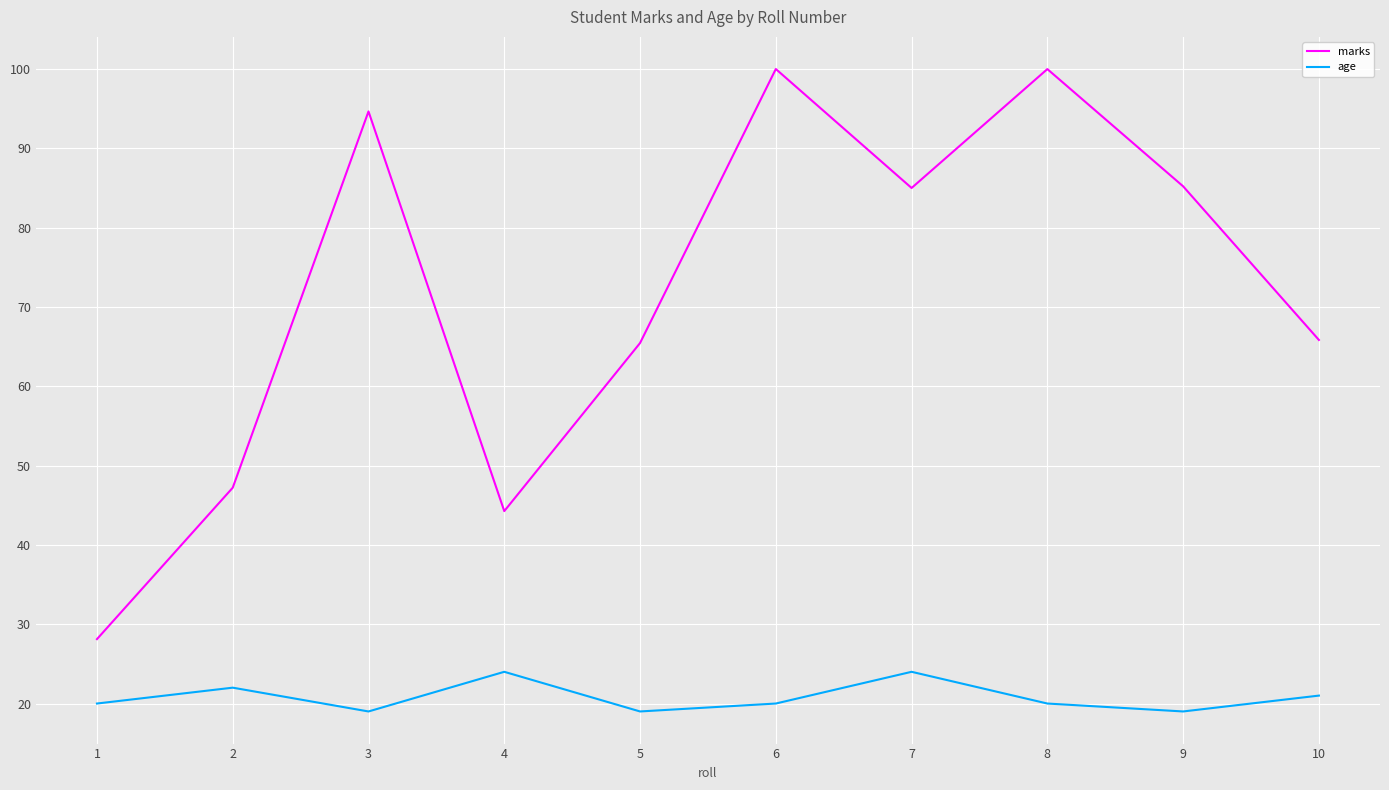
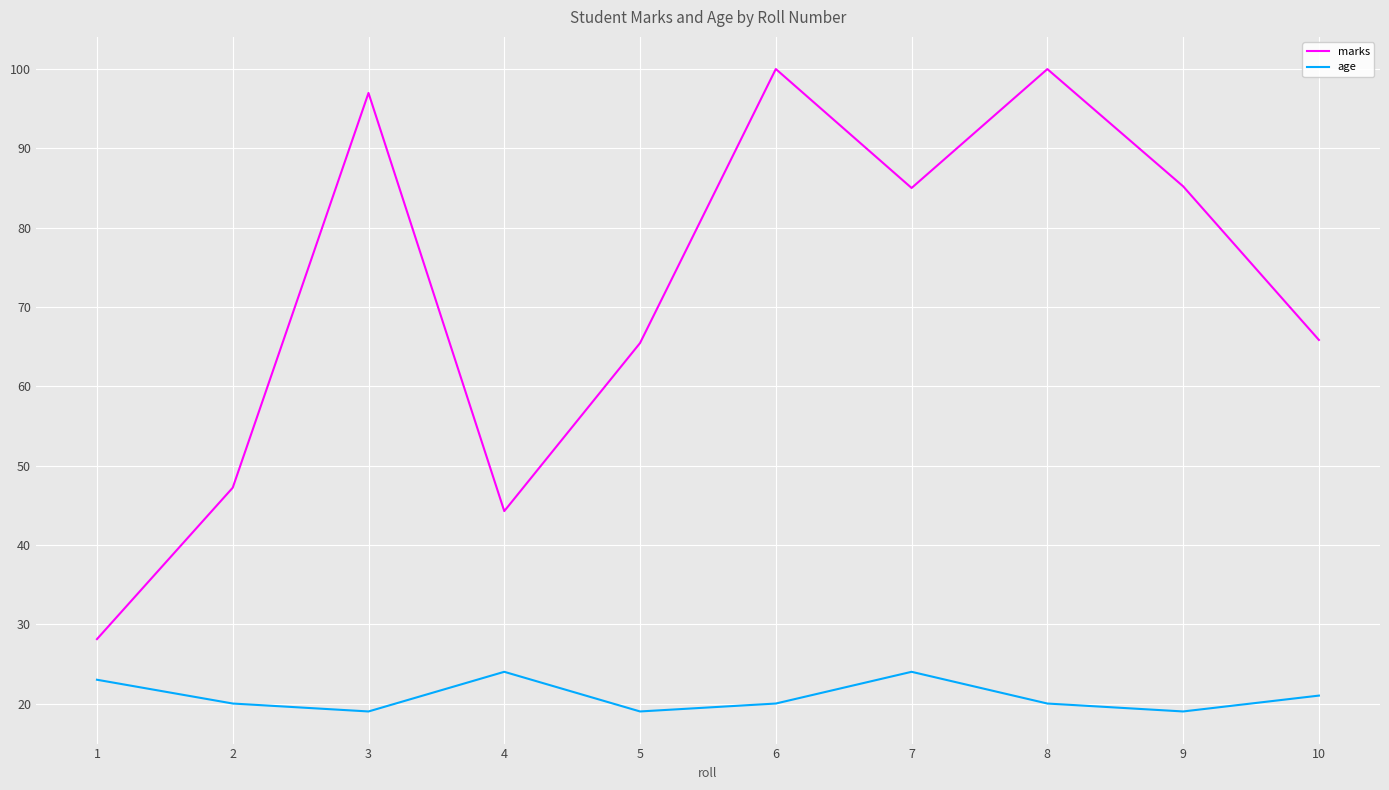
age, 1: 20 -> 23
age, 2: 22 -> 20
marks, 3: 95 -> 97
